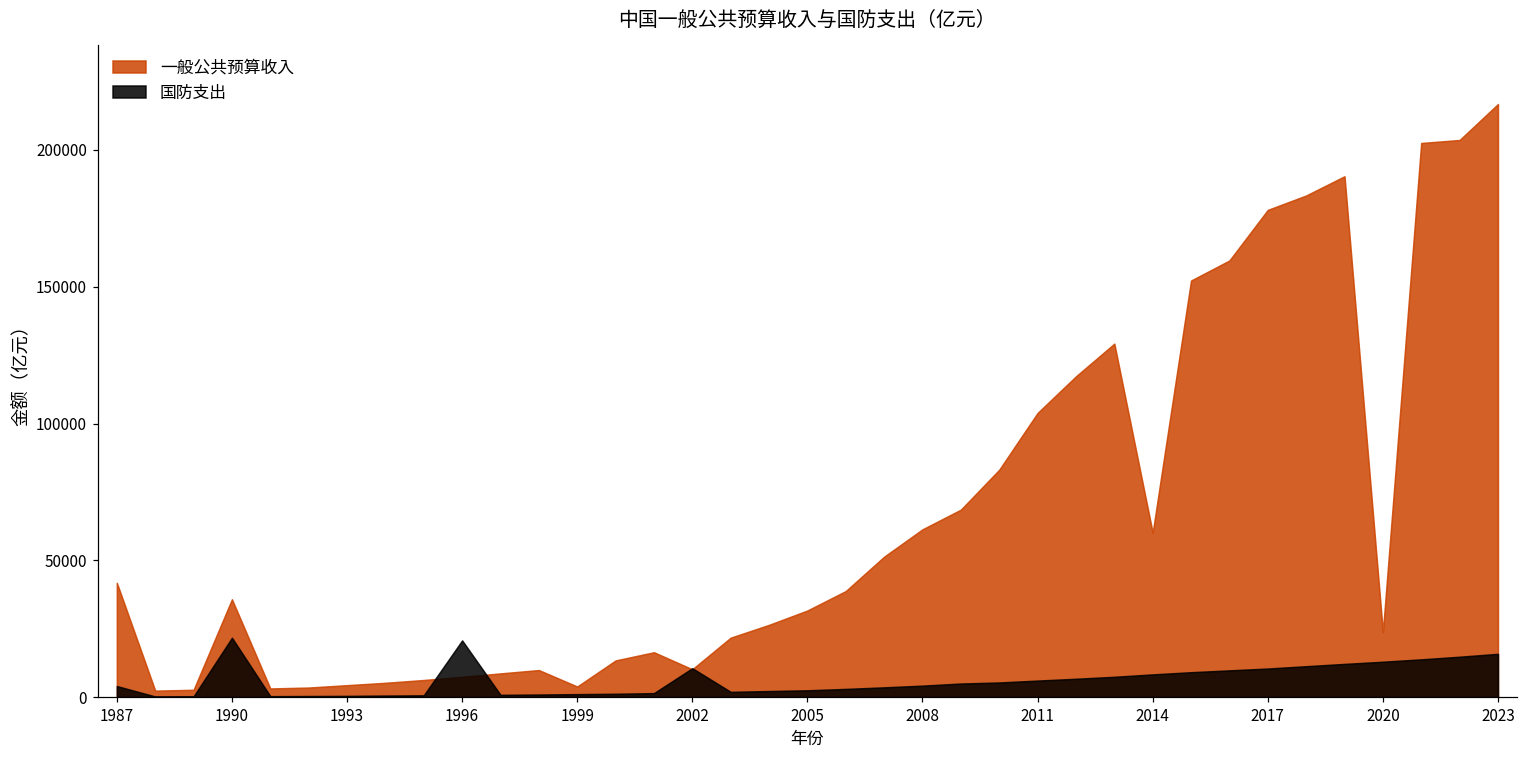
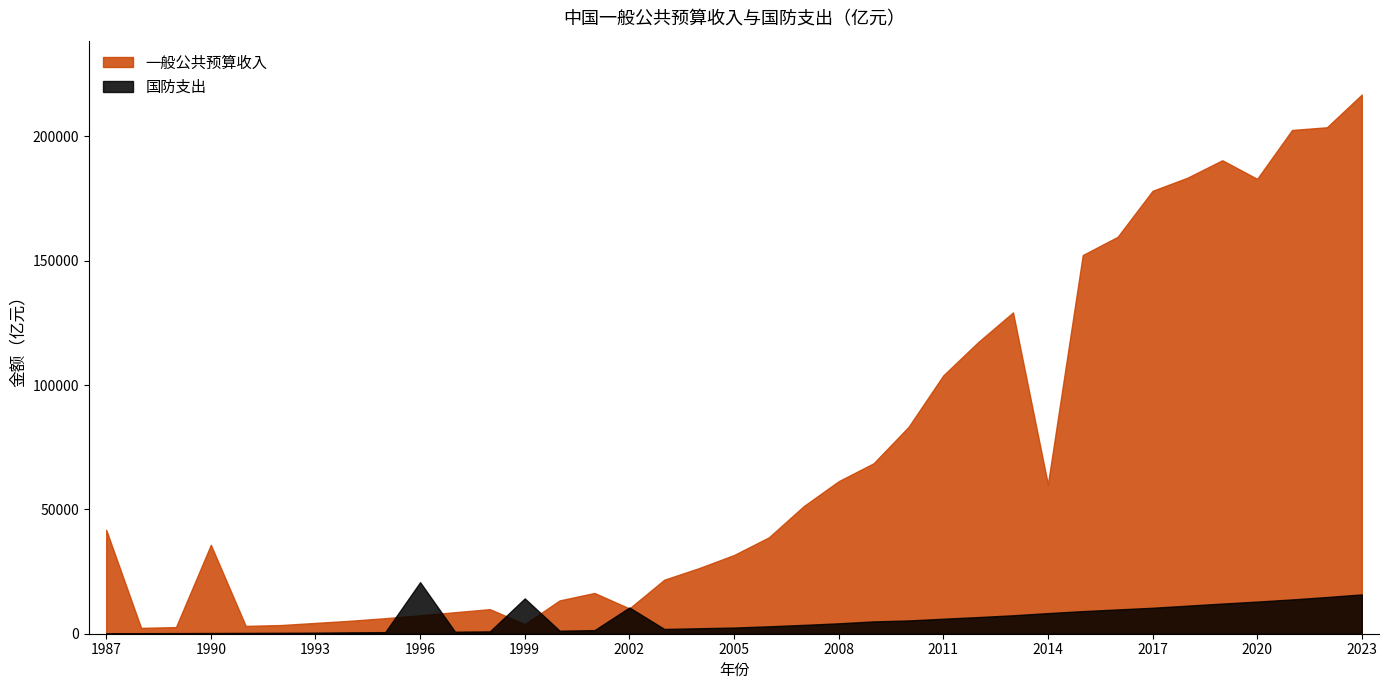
国防支出, 1987: 4000 -> 0
国防支出, 1990: 22000 -> 0
国防支出, 1999: 1000 -> 14000
一般公共预算收入, 2020: 24000 -> 183000
